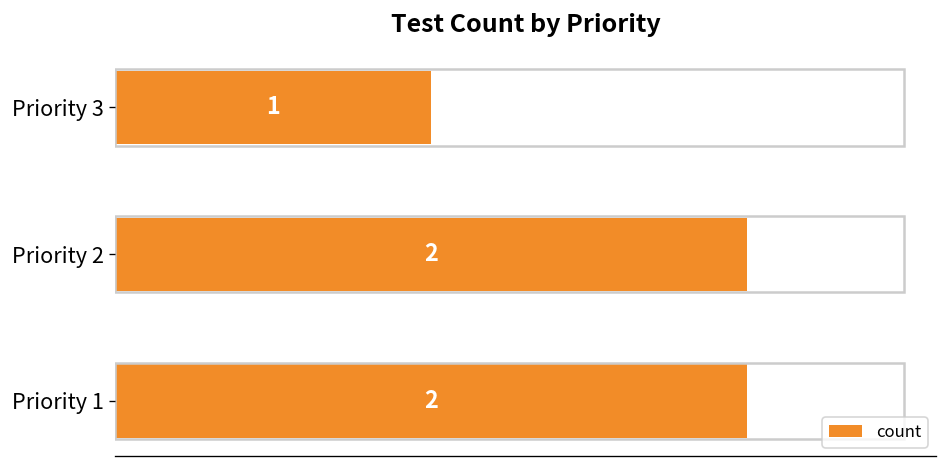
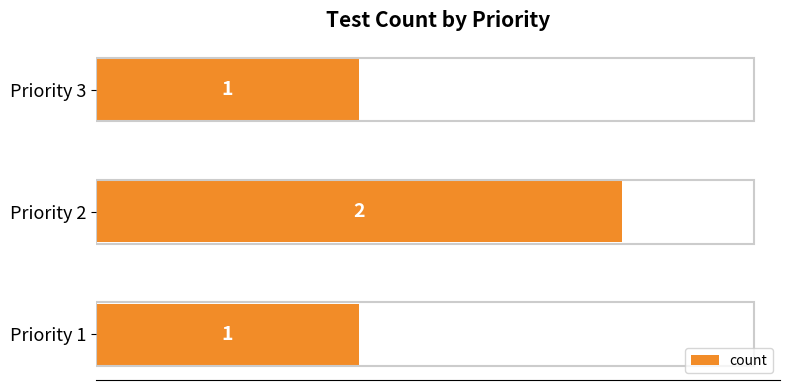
Priority 1: 2 -> 1
